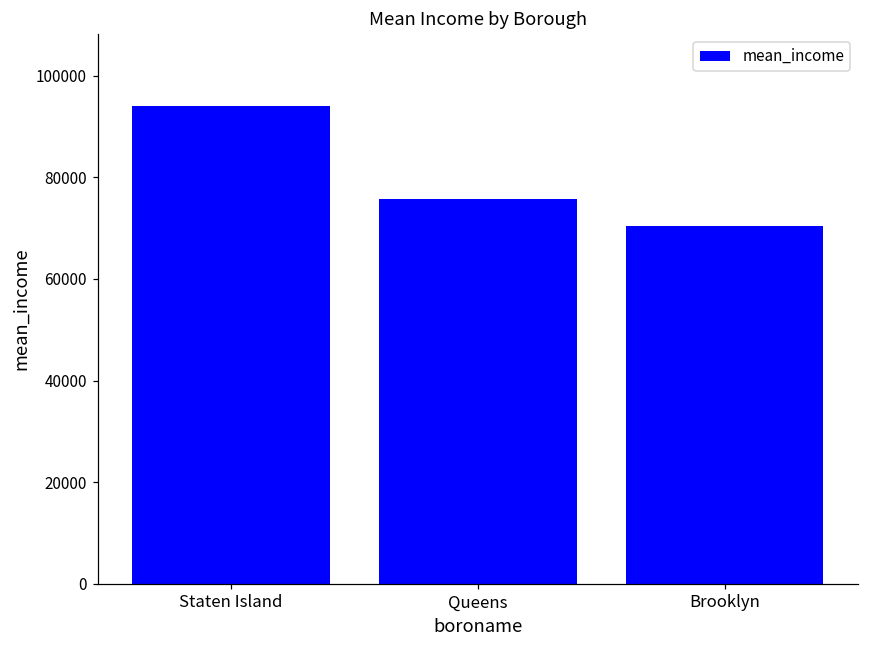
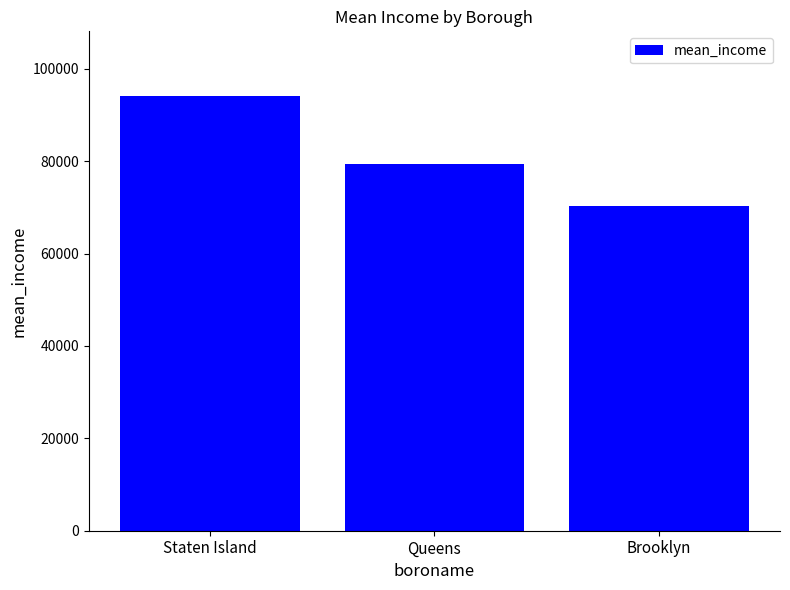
Queens: 76000 -> 79000
